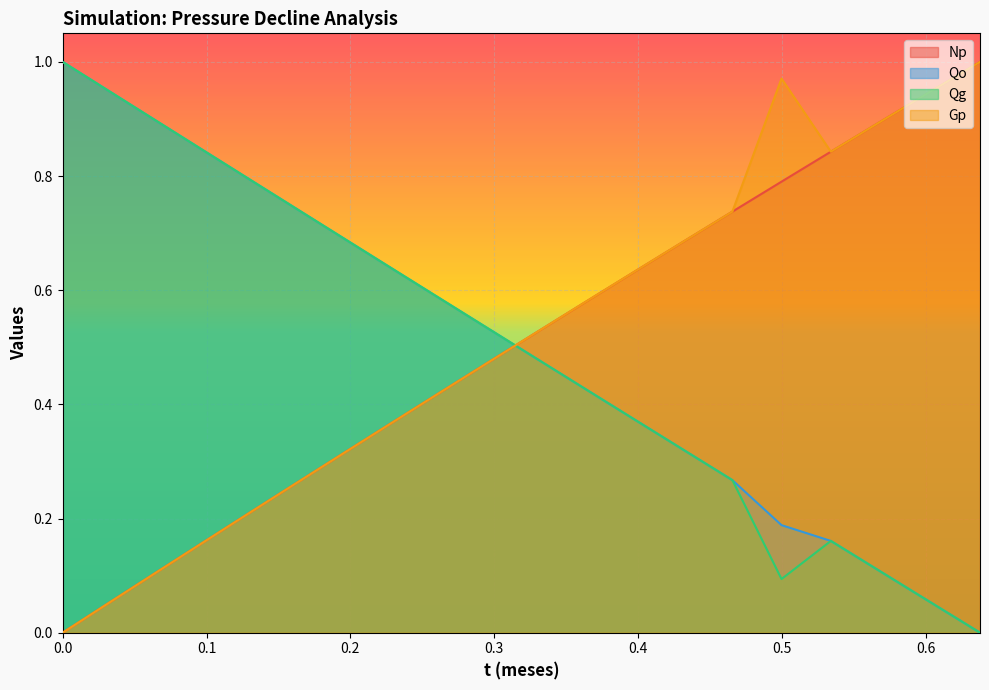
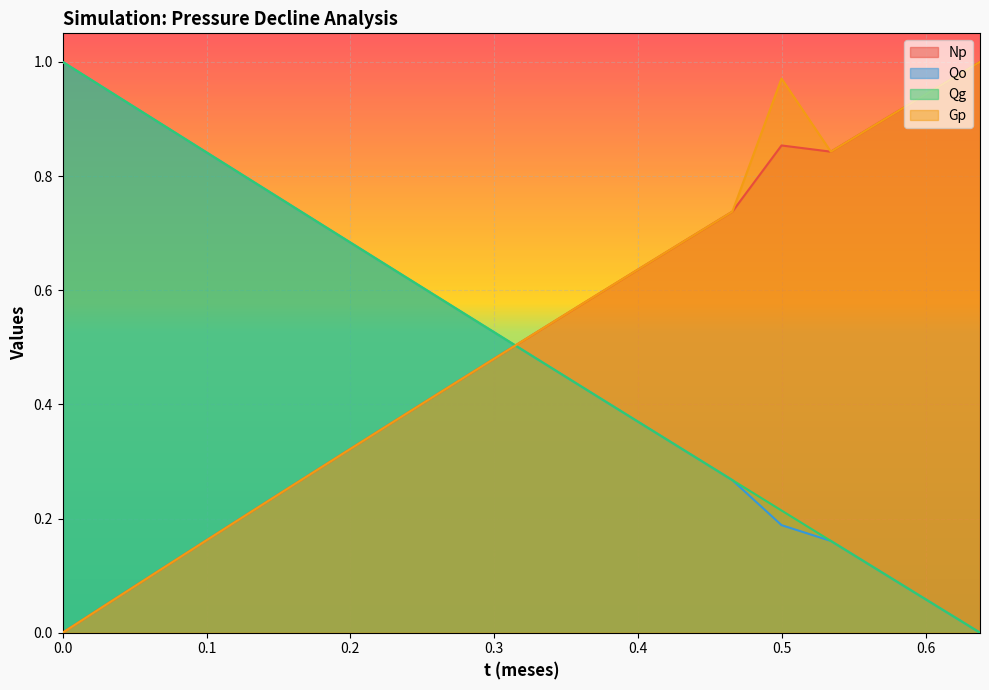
Np, 0.5: 0.79 -> 0.85
Qg, 0.5: 0.09 -> 0.21
